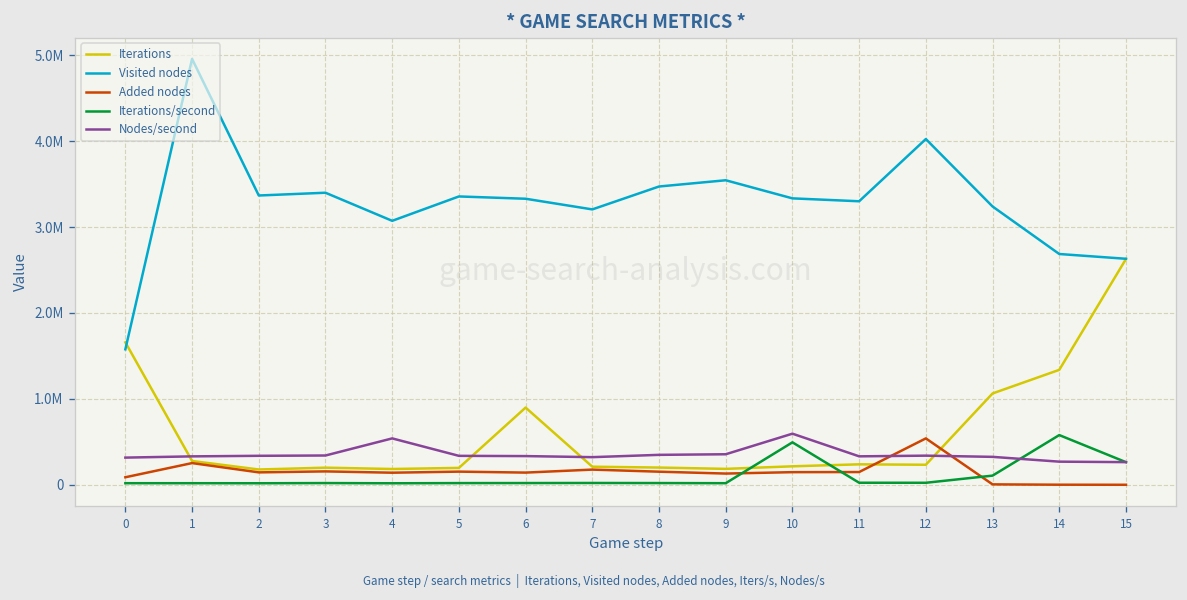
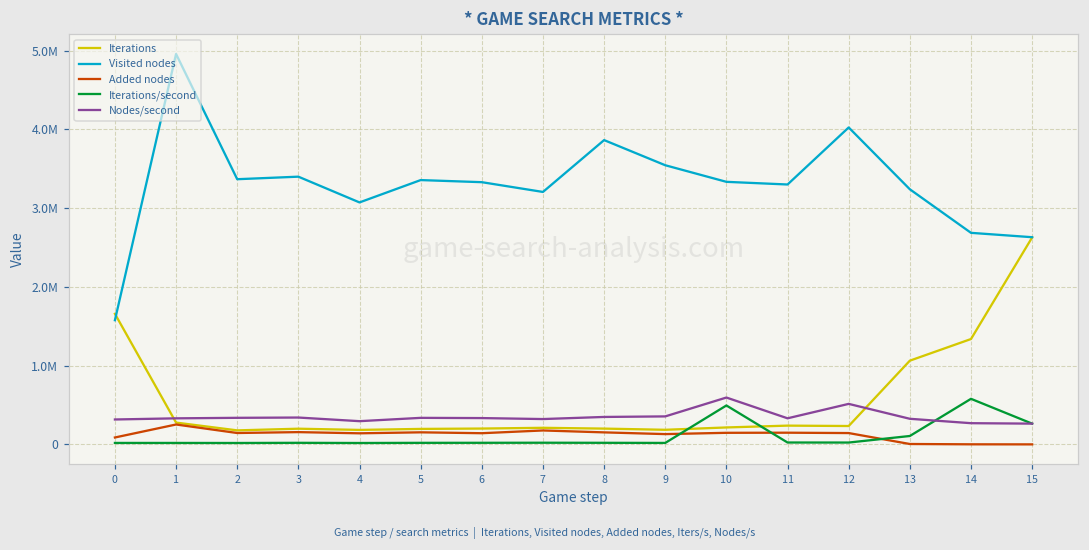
Nodes/second, 4: 500000 -> 300000
Iterations, 6: 900000 -> 200000
Visited nodes, 8: 3500000 -> 3900000
Added nodes, 12: 500000 -> 100000
Nodes/second, 12: 300000 -> 500000
